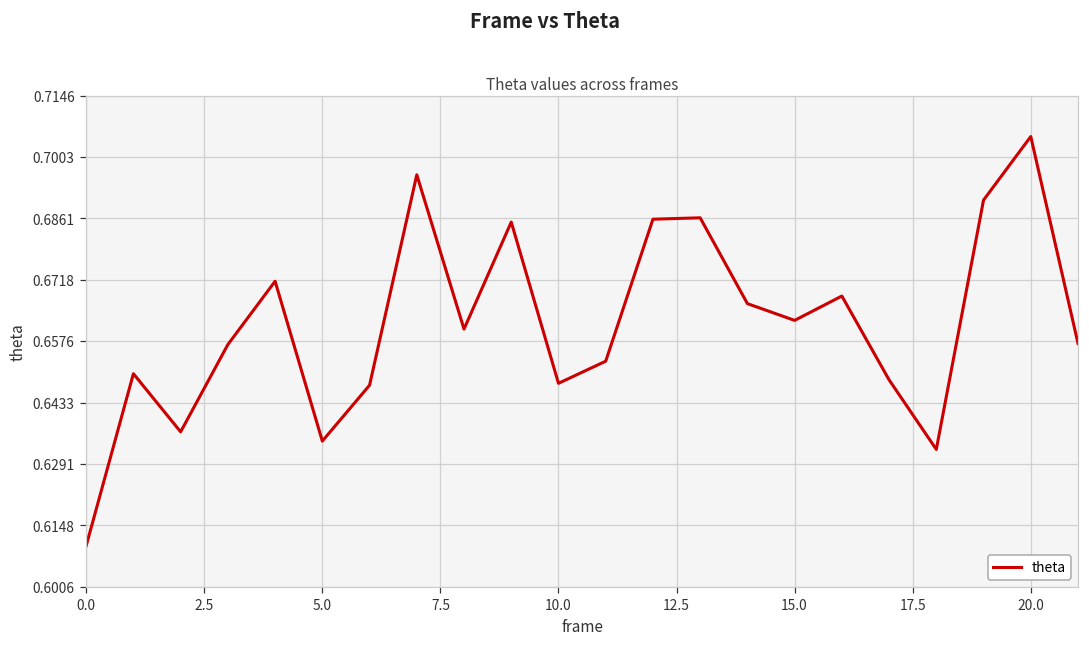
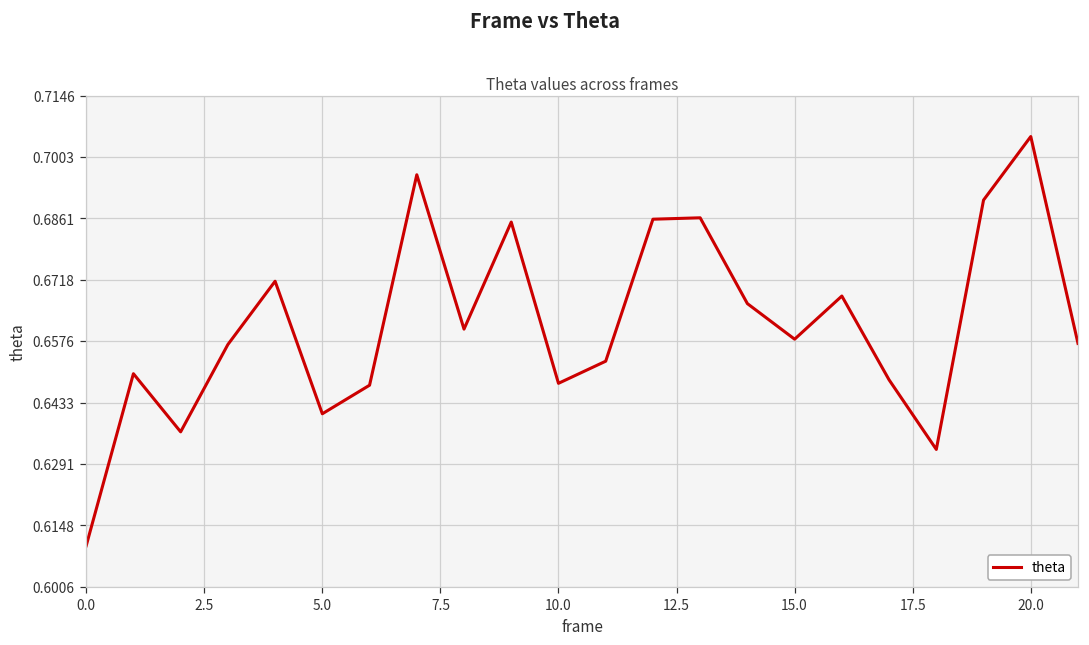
5.0: 0.634 -> 0.641
15.0: 0.662 -> 0.658
